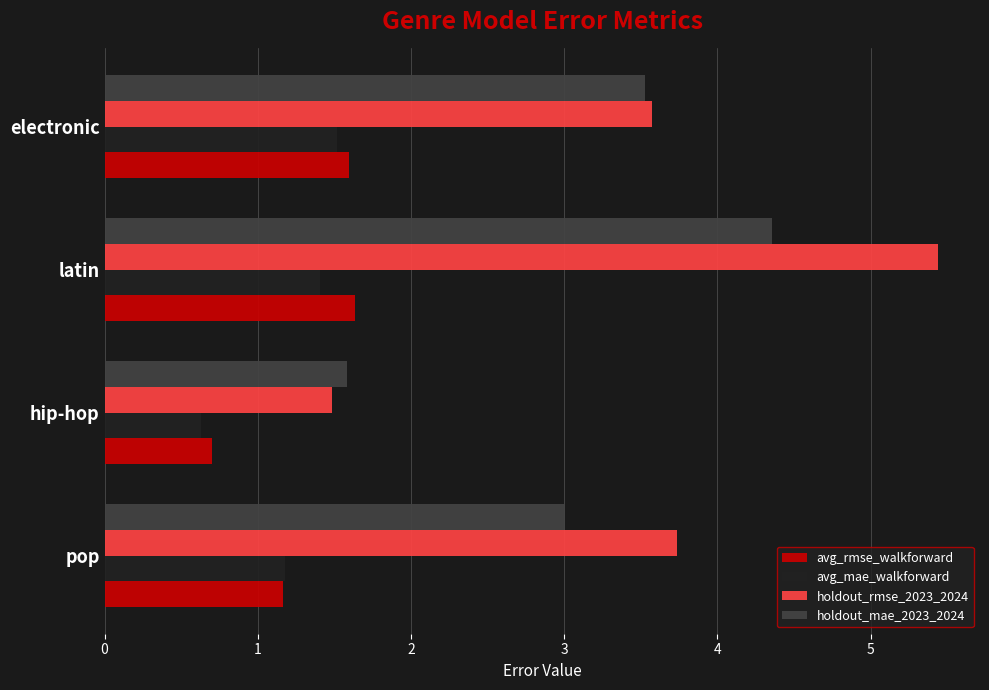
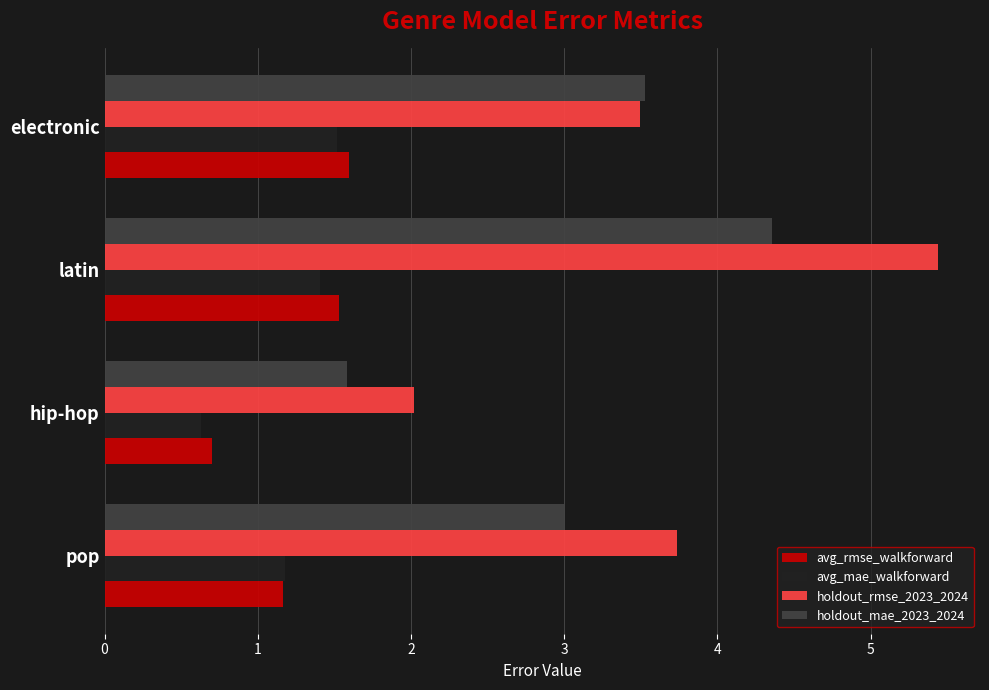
holdout_rmse_2023_2024, electronic: 3.57 -> 3.49
avg_rmse_walkforward, latin: 1.64 -> 1.53
holdout_rmse_2023_2024, hip-hop: 1.49 -> 2.02
